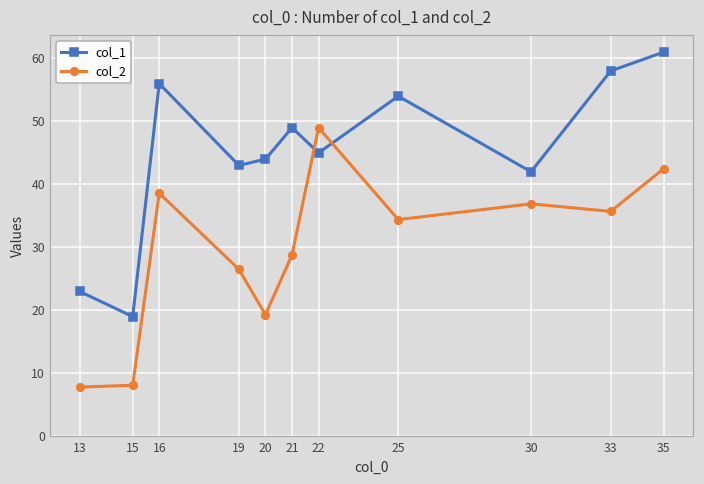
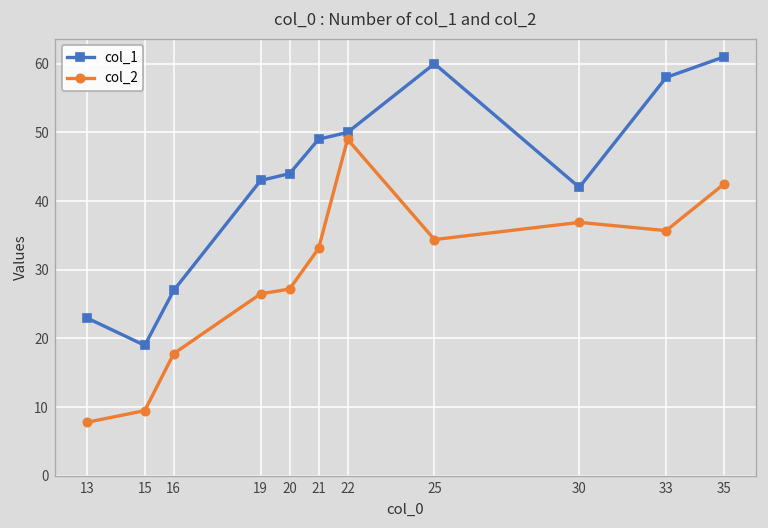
col_2, 15: 8 -> 10
col_1, 16: 56 -> 27
col_2, 16: 39 -> 18
col_2, 20: 19 -> 27
col_2, 21: 29 -> 33
col_1, 22: 45 -> 50
col_1, 25: 54 -> 60
